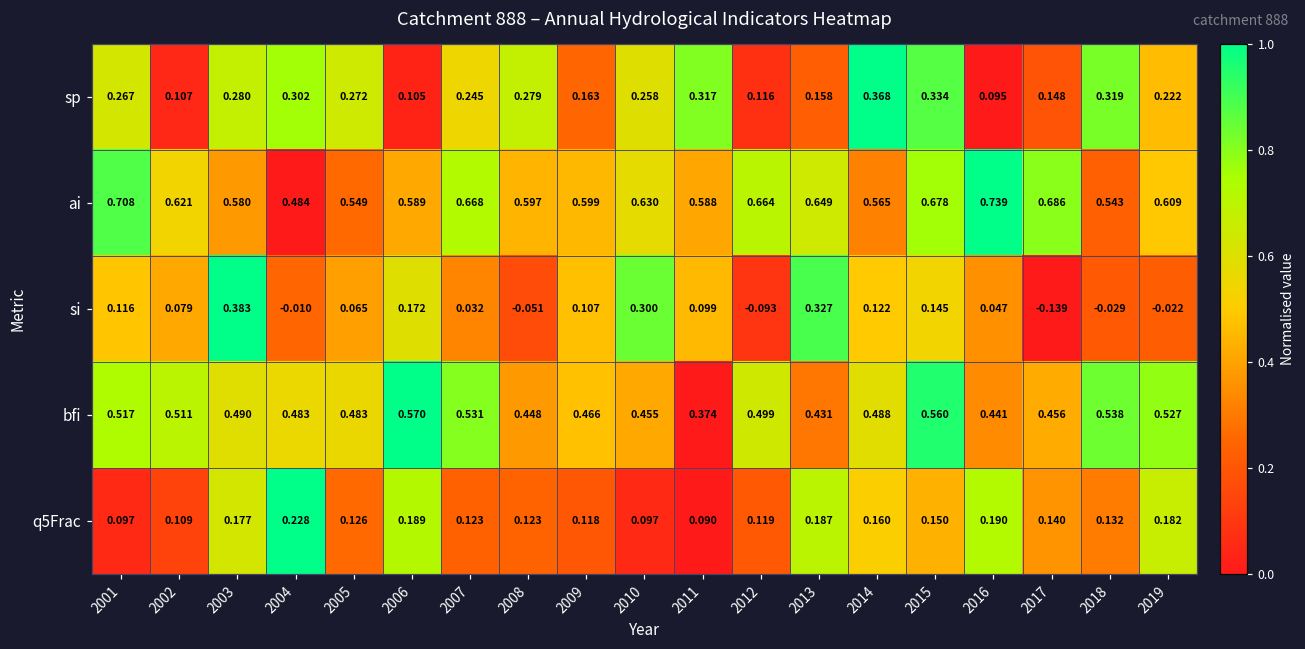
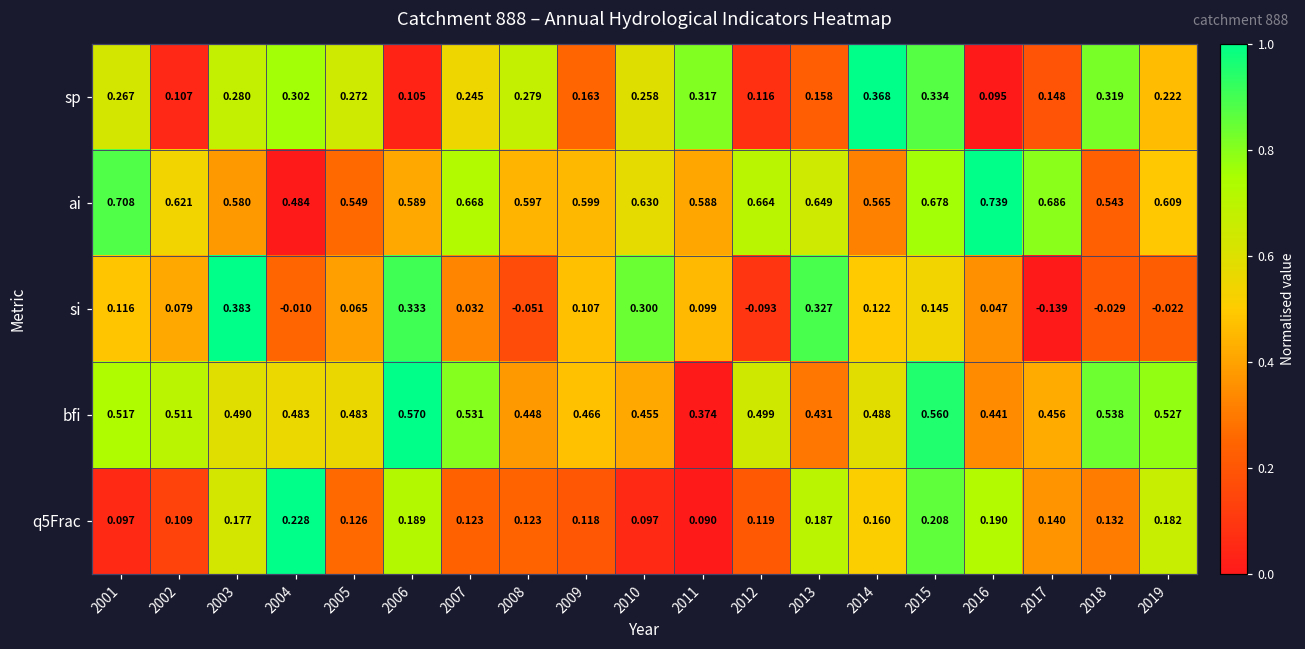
si, 2006: 0.172 -> 0.333
q5Frac, 2015: 0.150 -> 0.208
